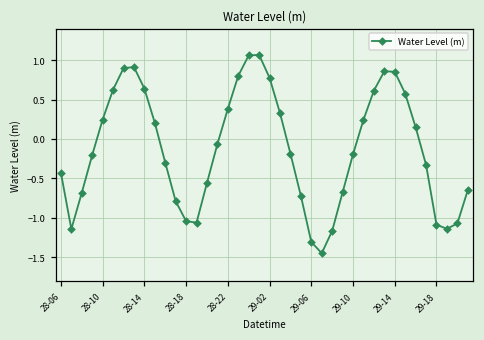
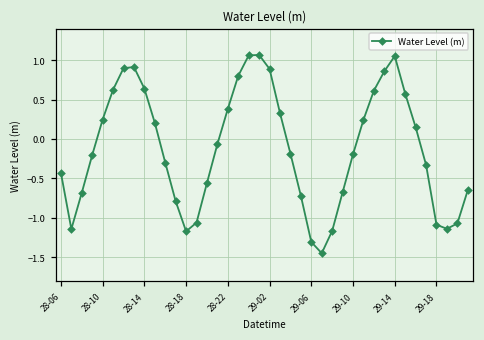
28-18: -1.0 -> -1.2
29-02: 0.8 -> 0.9
29-14: 0.9 -> 1.1
